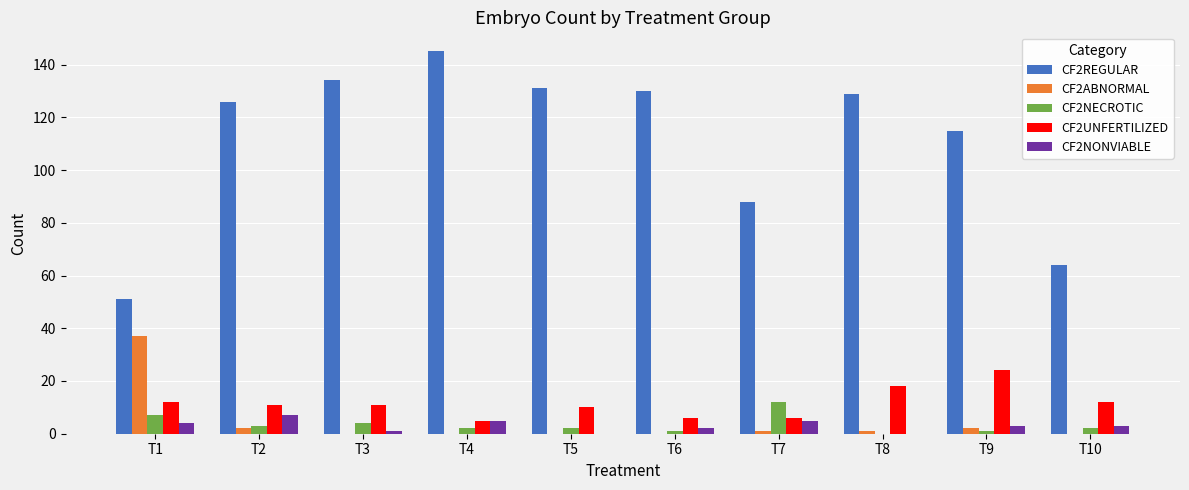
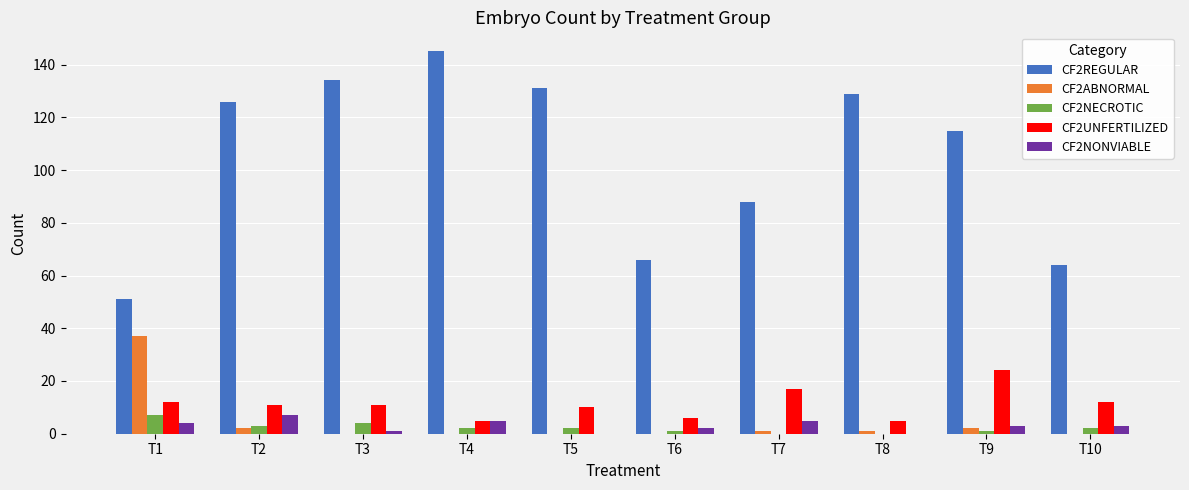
CF2REGULAR, T6: 130 -> 66
CF2NECROTIC, T7: 12 -> 0
CF2UNFERTILIZED, T7: 6 -> 17
CF2UNFERTILIZED, T8: 18 -> 5
